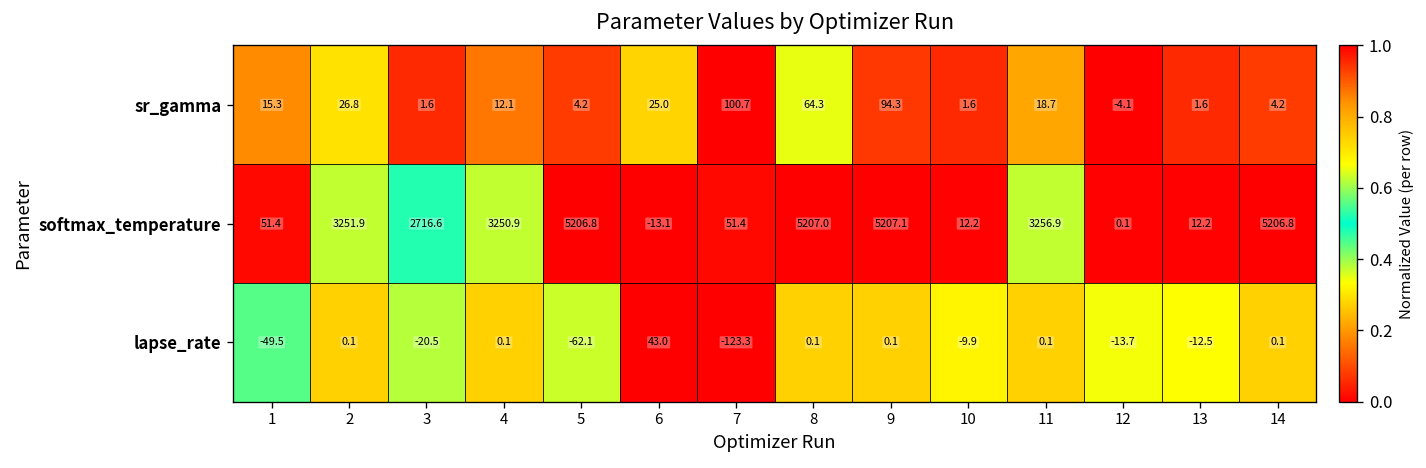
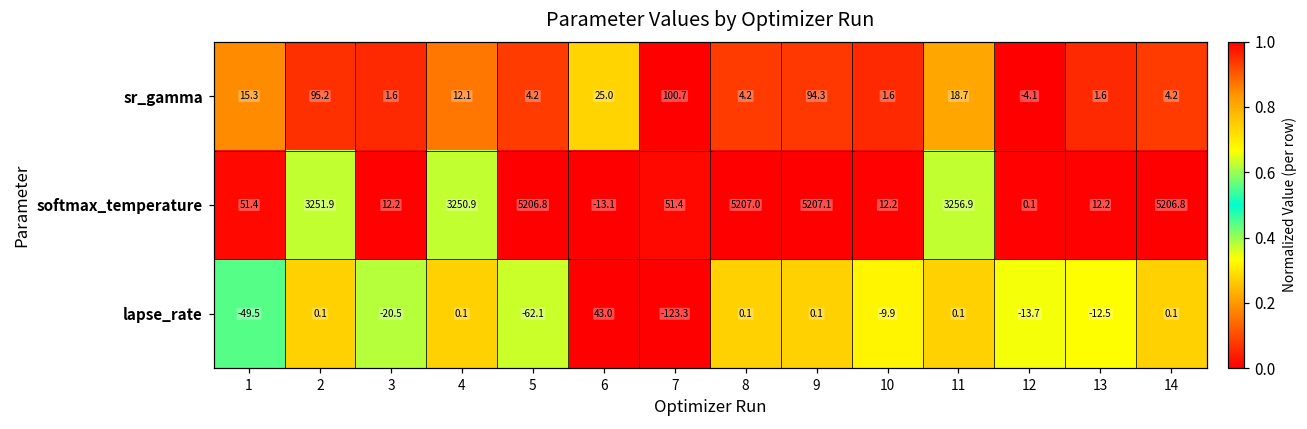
sr_gamma, 2: 26.8 -> 95.2
sr_gamma, 8: 64.3 -> 4.2
softmax_temperature, 3: 2716.6 -> 12.2
